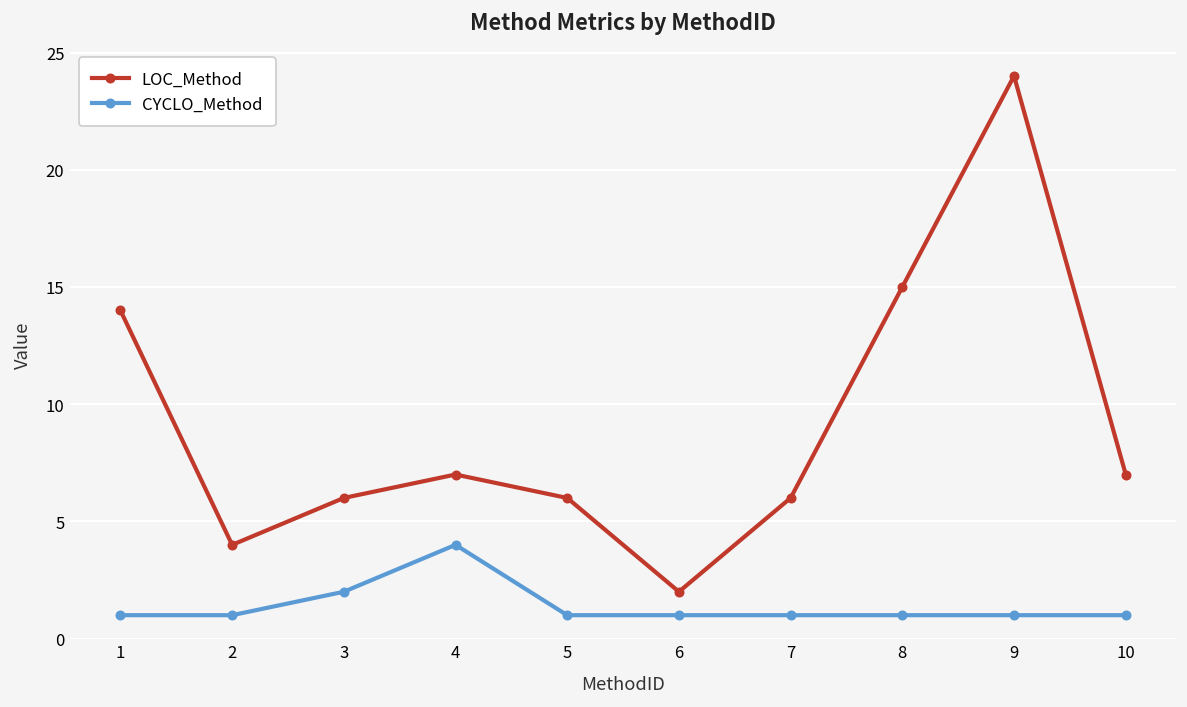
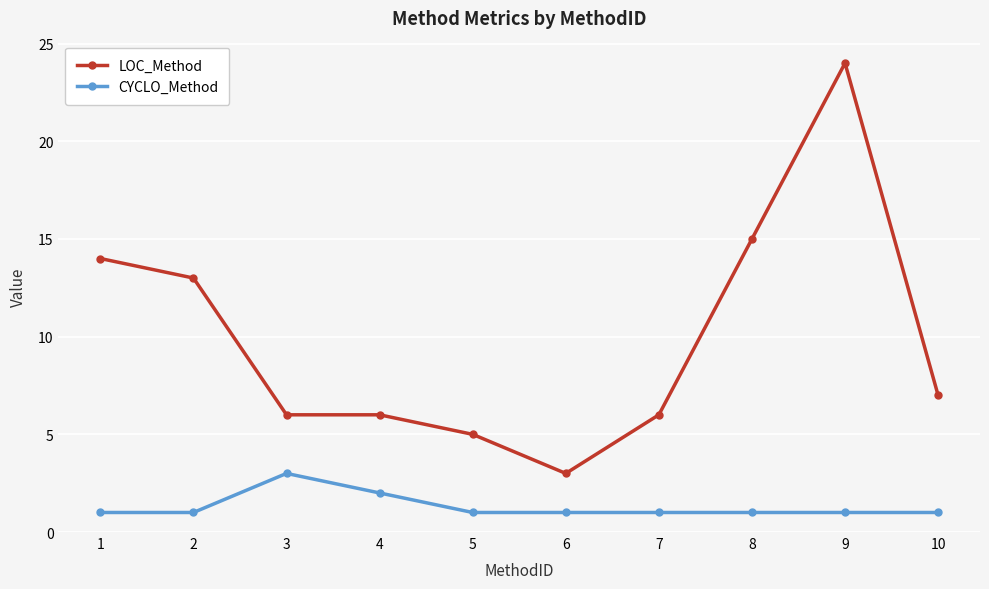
LOC_Method, 2: 4 -> 13
CYCLO_Method, 3: 2 -> 3
LOC_Method, 4: 7 -> 6
CYCLO_Method, 4: 4 -> 2
LOC_Method, 5: 6 -> 5
LOC_Method, 6: 2 -> 3
